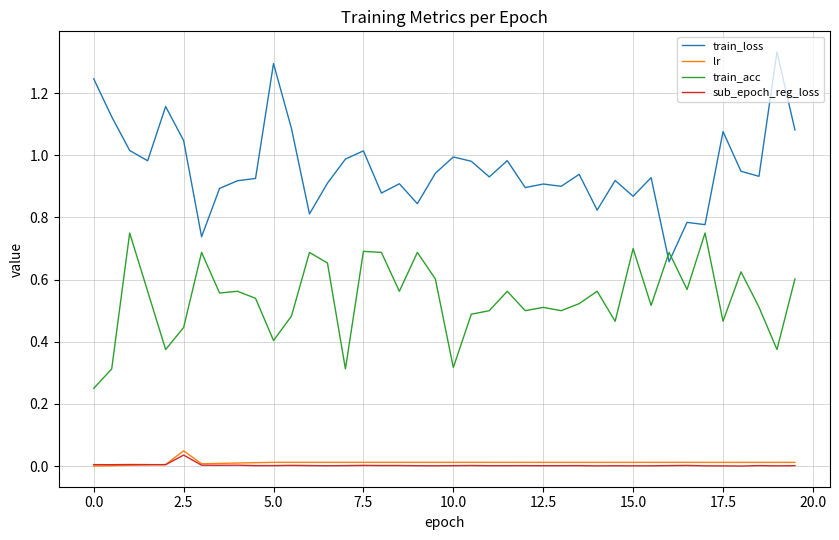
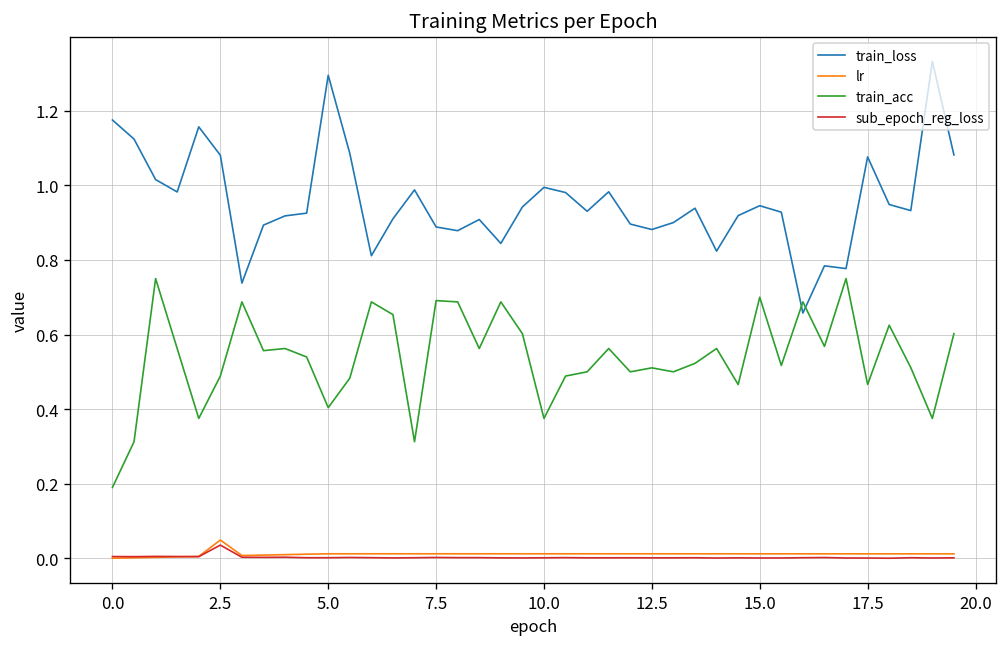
train_loss, 0.0: 1.25 -> 1.18
train_acc, 0.0: 0.25 -> 0.19
train_loss, 2.5: 1.05 -> 1.08
train_acc, 2.5: 0.45 -> 0.49
train_loss, 7.5: 1.01 -> 0.89
train_acc, 10.0: 0.32 -> 0.38
train_loss, 12.5: 0.91 -> 0.88
train_loss, 15.0: 0.87 -> 0.95
